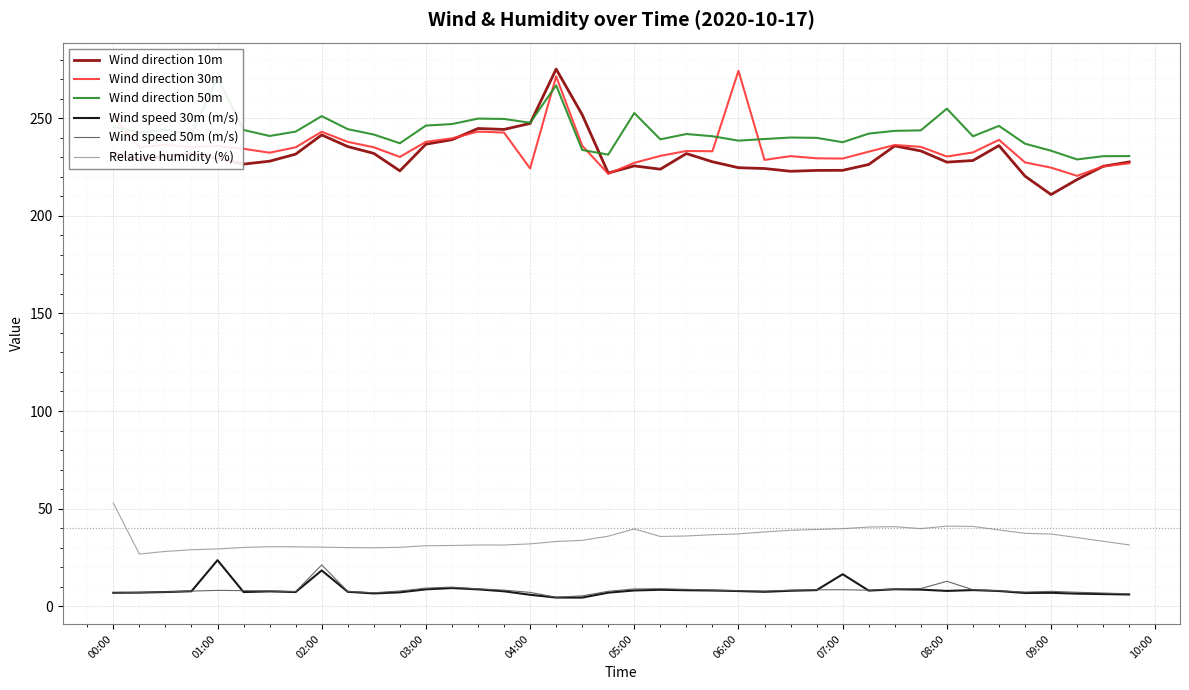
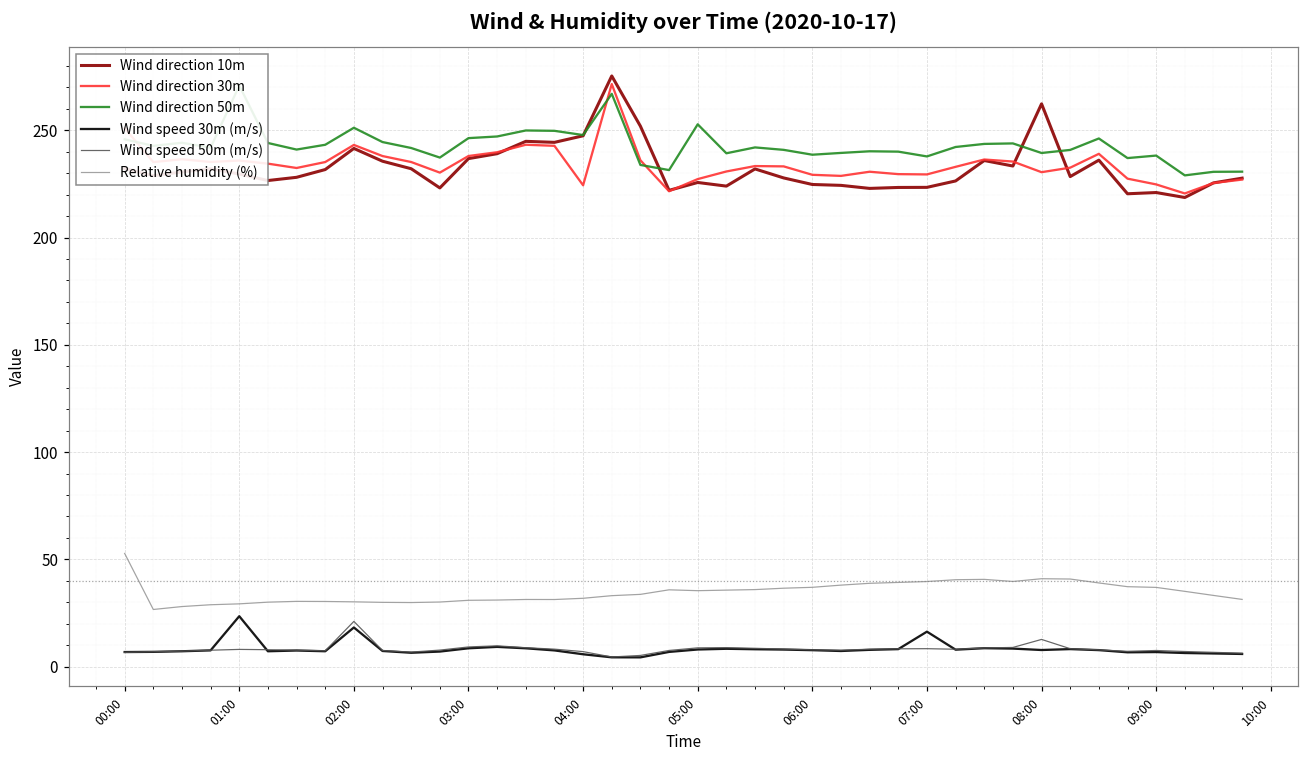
Relative humidity (%), 05:00: 40 -> 35
Wind direction 30m, 06:00: 274 -> 229
Wind direction 10m, 08:00: 228 -> 262
Wind direction 50m, 08:00: 255 -> 239
Wind direction 10m, 09:00: 211 -> 221
Wind direction 50m, 09:00: 233 -> 238
